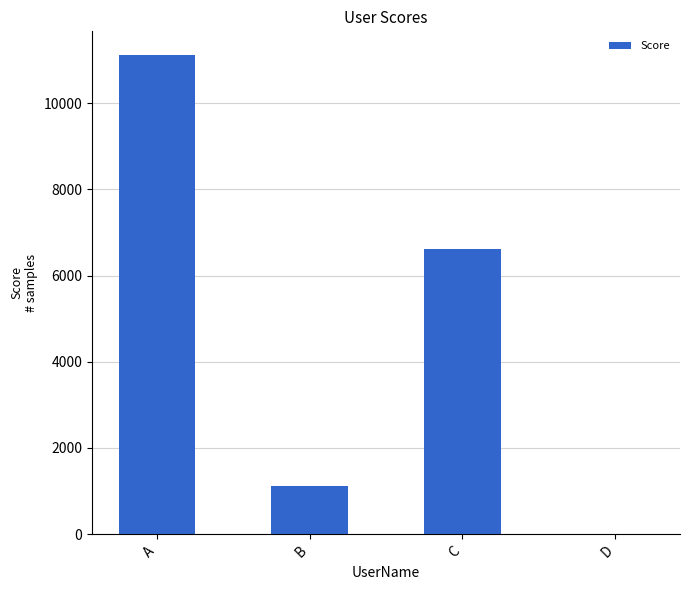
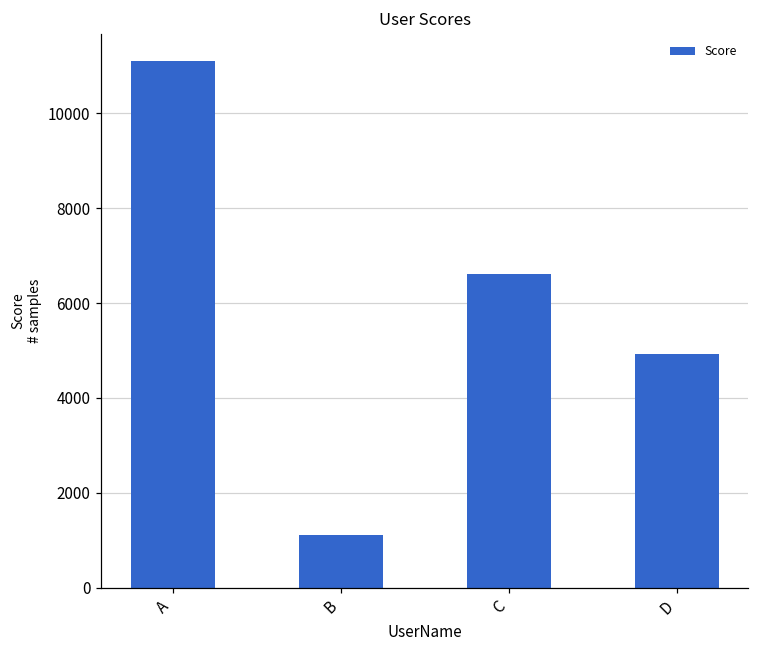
D: 0 -> 4900
